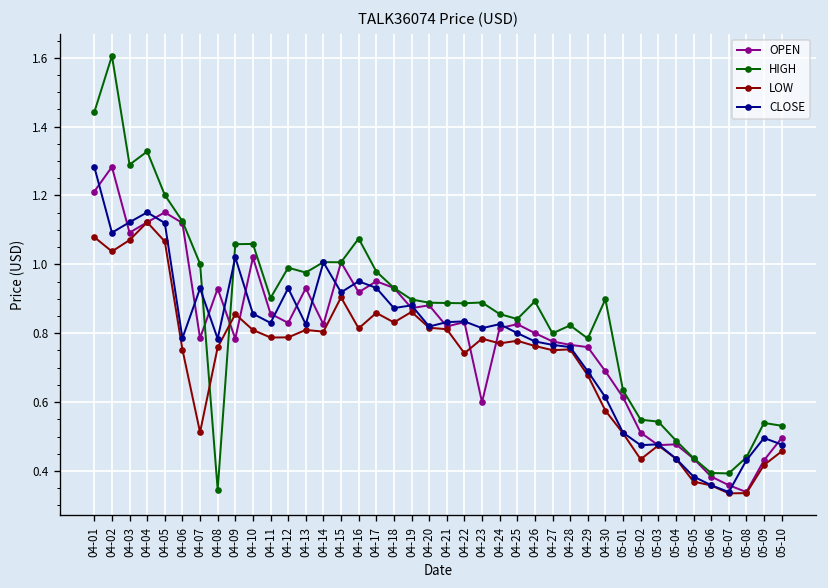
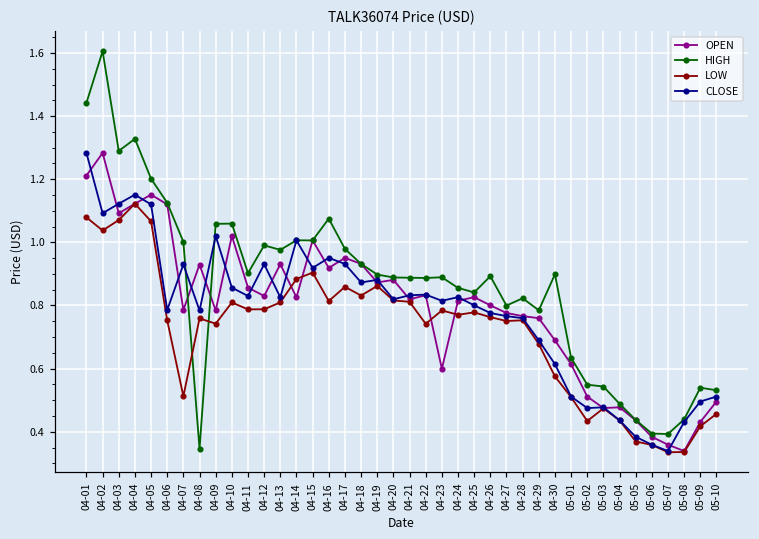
LOW, 04-09: 0.86 -> 0.74
LOW, 04-14: 0.80 -> 0.88
CLOSE, 05-10: 0.48 -> 0.51
